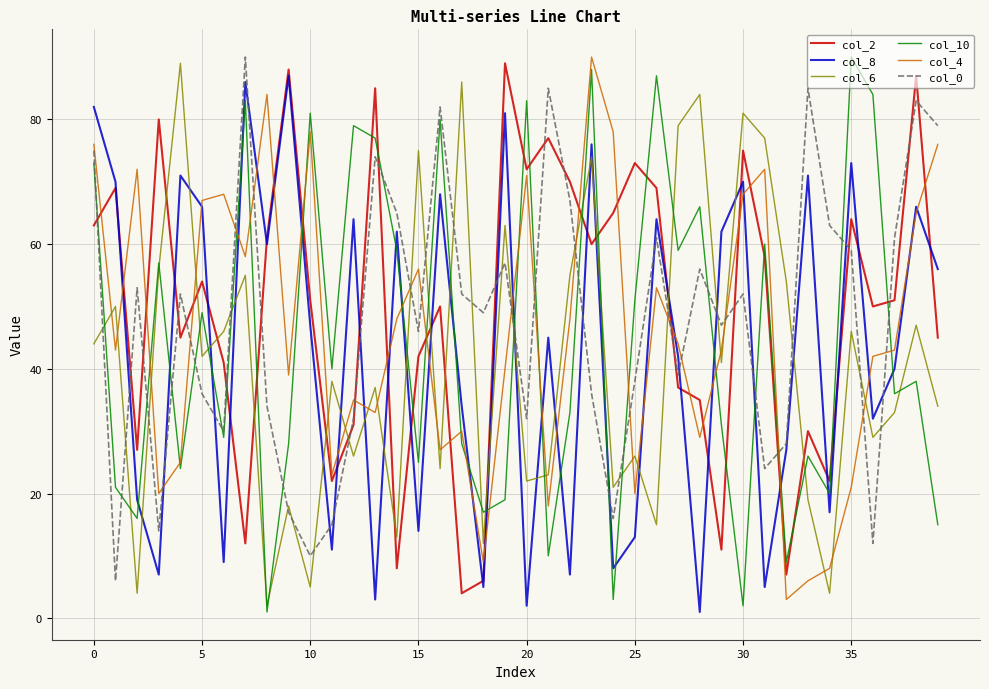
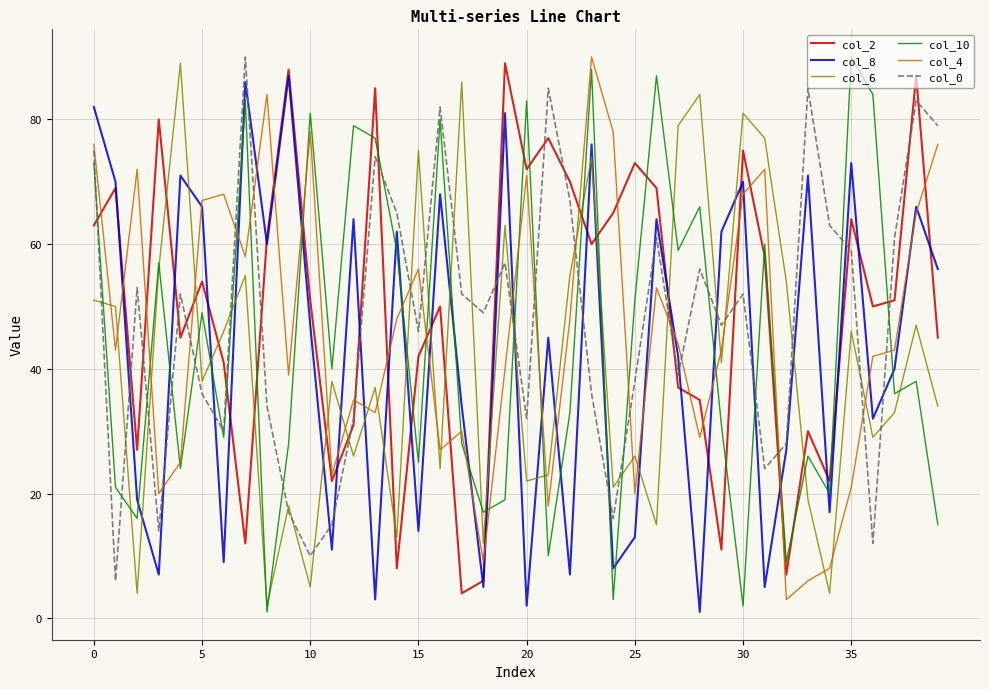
col_6, 0: 44 -> 51
col_6, 5: 42 -> 38
